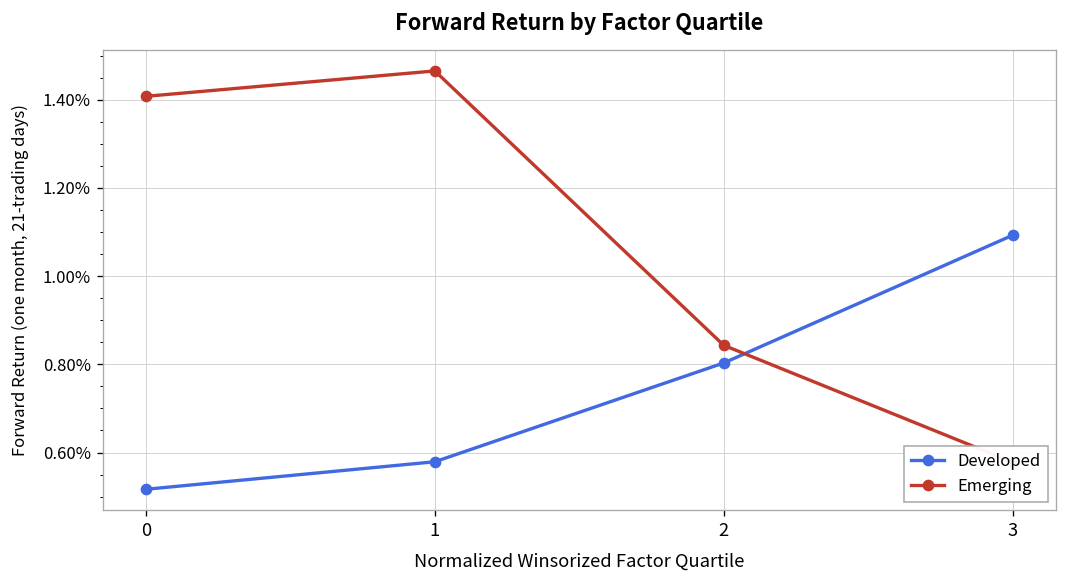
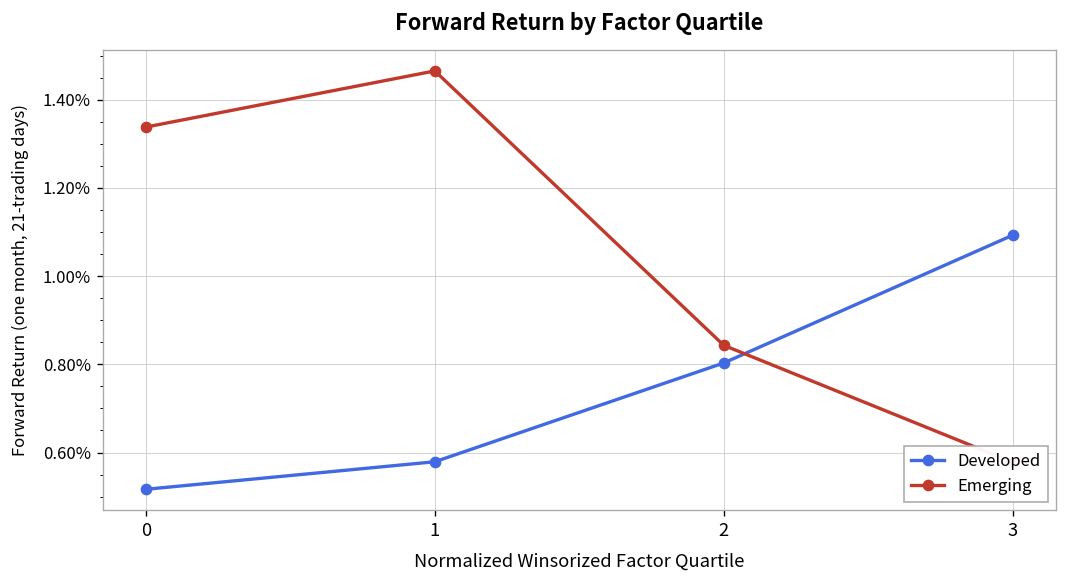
Emerging, 0: 1.41% -> 1.34%
